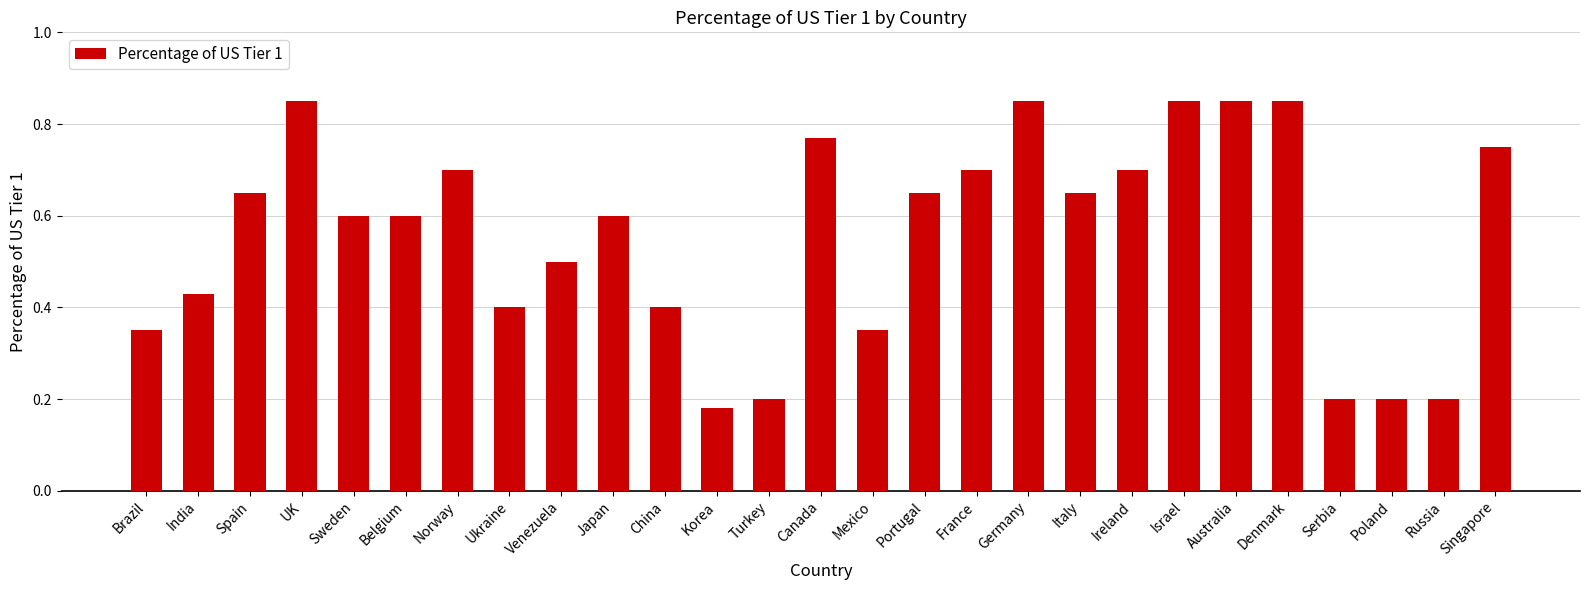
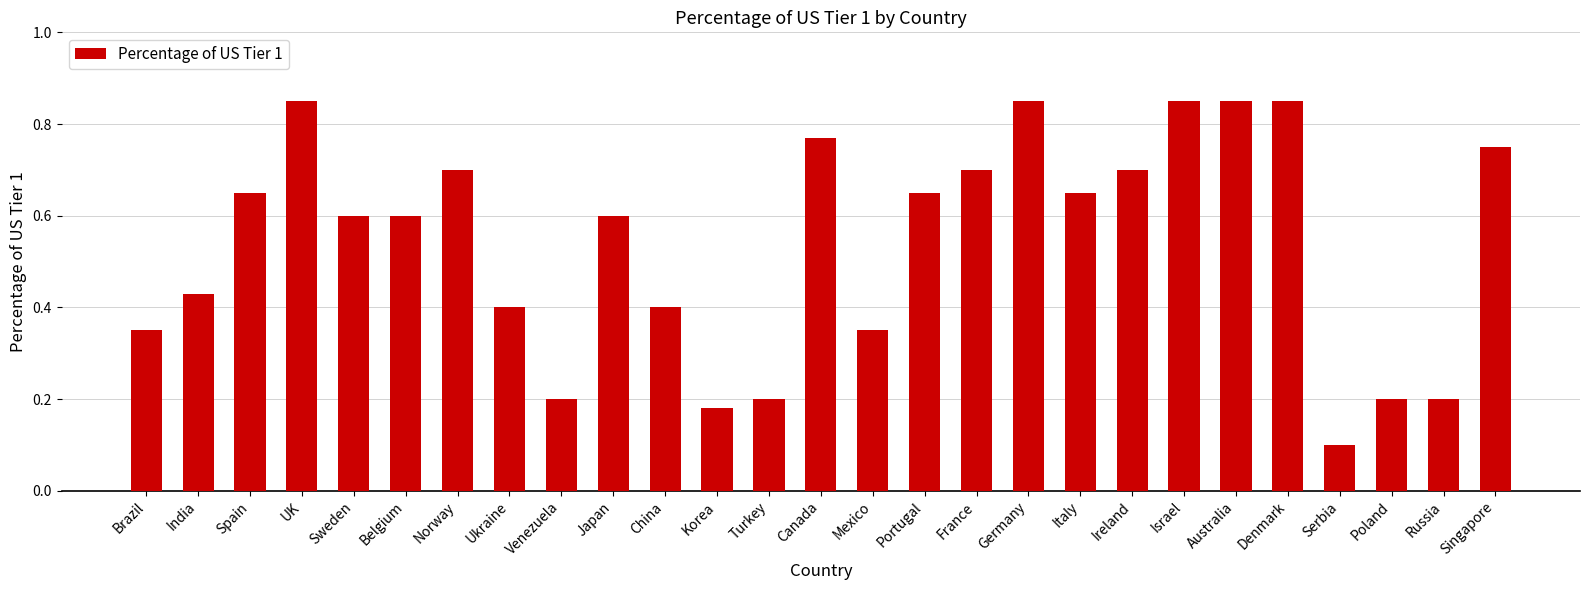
Venezuela: 0.5 -> 0.2
Serbia: 0.2 -> 0.1
